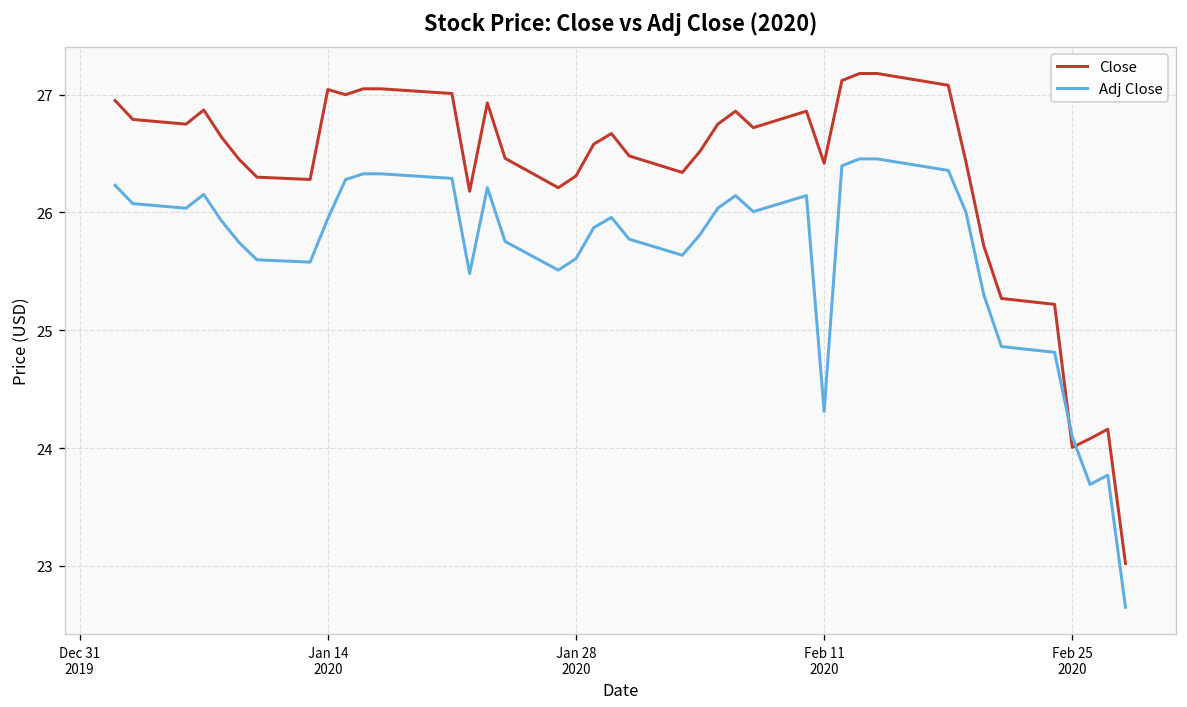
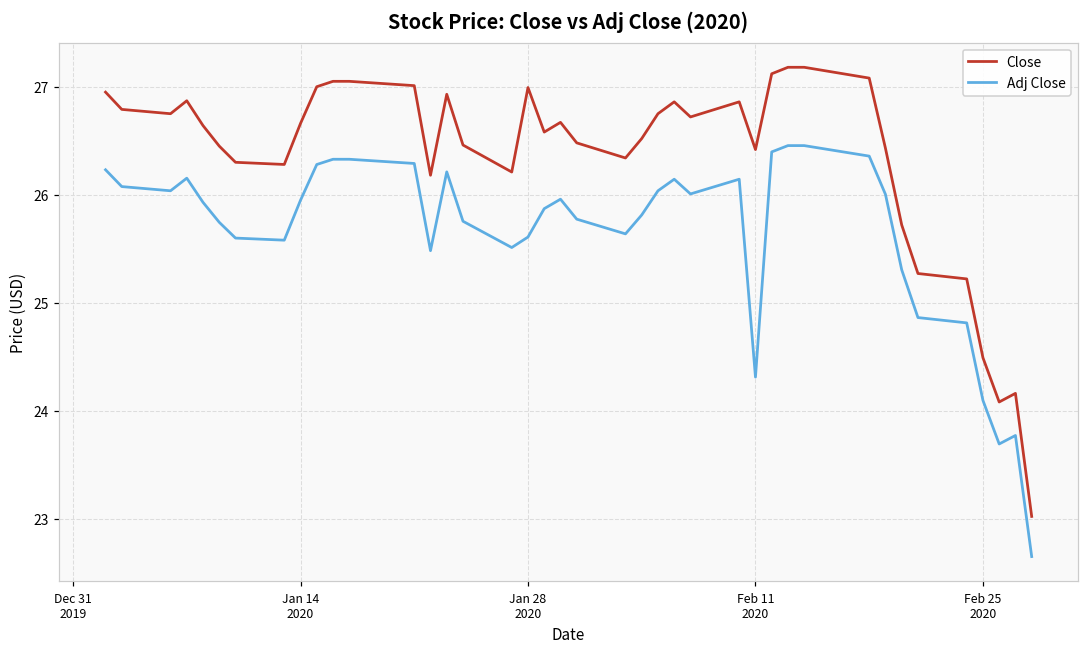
Close, Jan 14 2020: 27.0 -> 26.7
Close, Jan 28 2020: 26.3 -> 27.0
Close, Feb 25 2020: 24.0 -> 24.5
